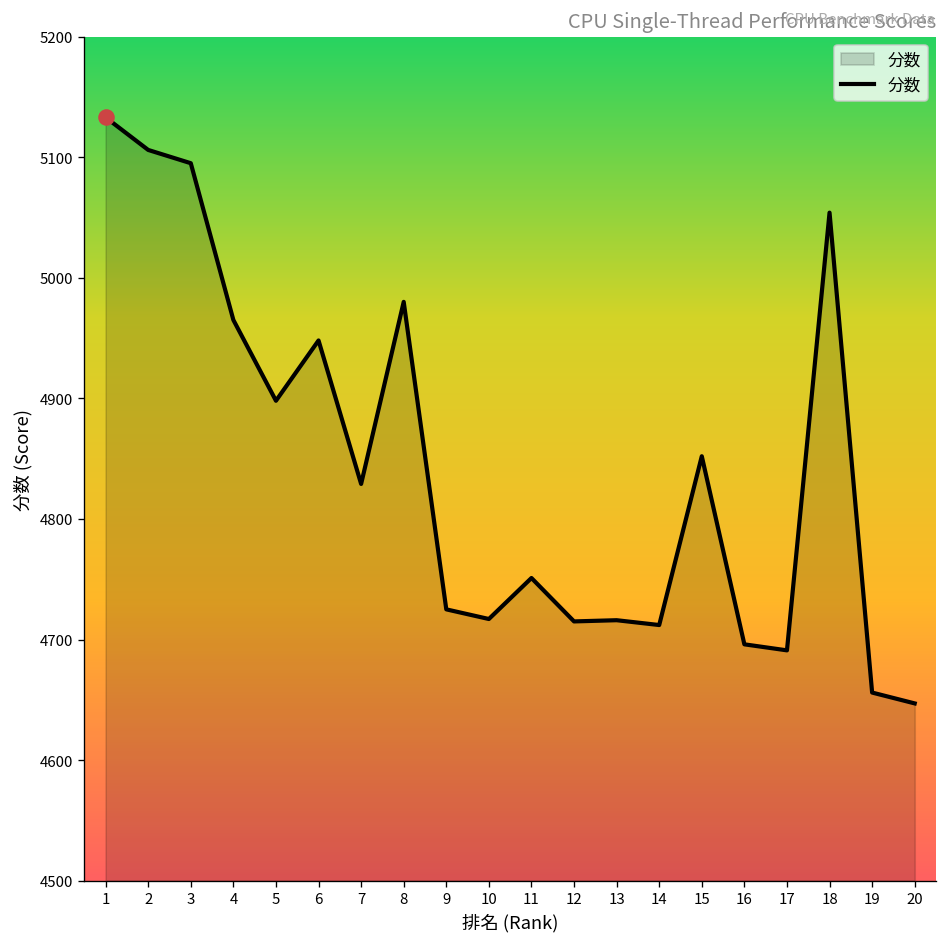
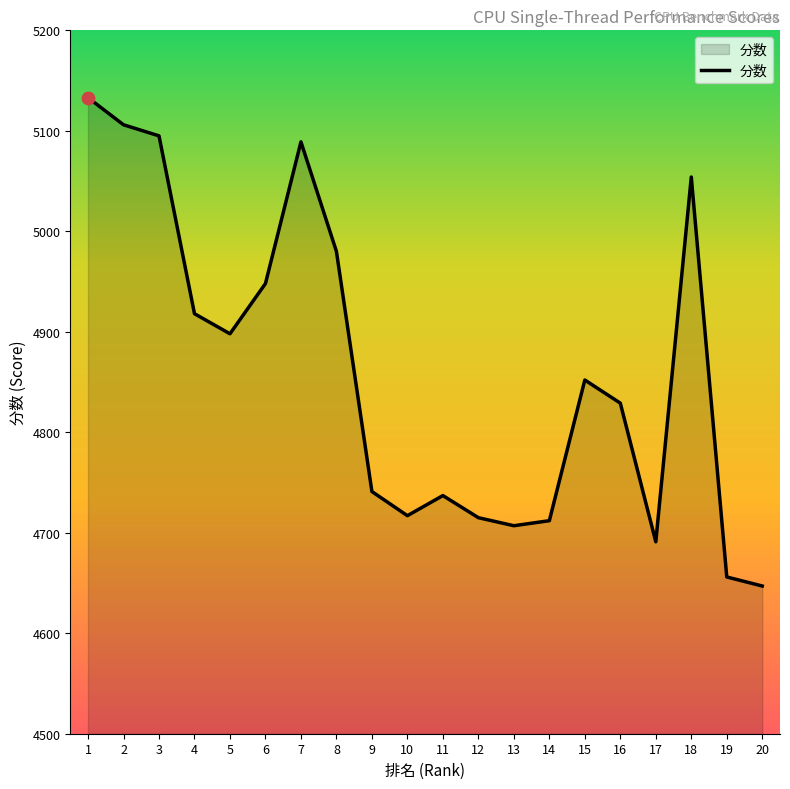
分数, 4: 4965 -> 4918
分数, 7: 4829 -> 5089
分数, 9: 4725 -> 4741
分数, 11: 4751 -> 4737
分数, 13: 4716 -> 4707
分数, 16: 4696 -> 4829
